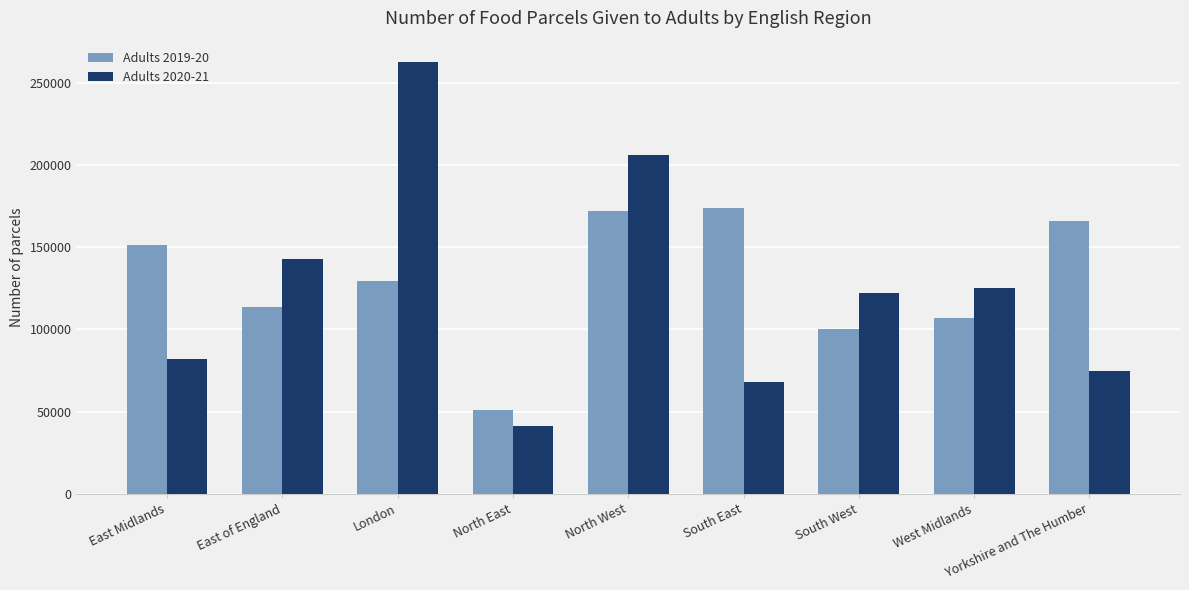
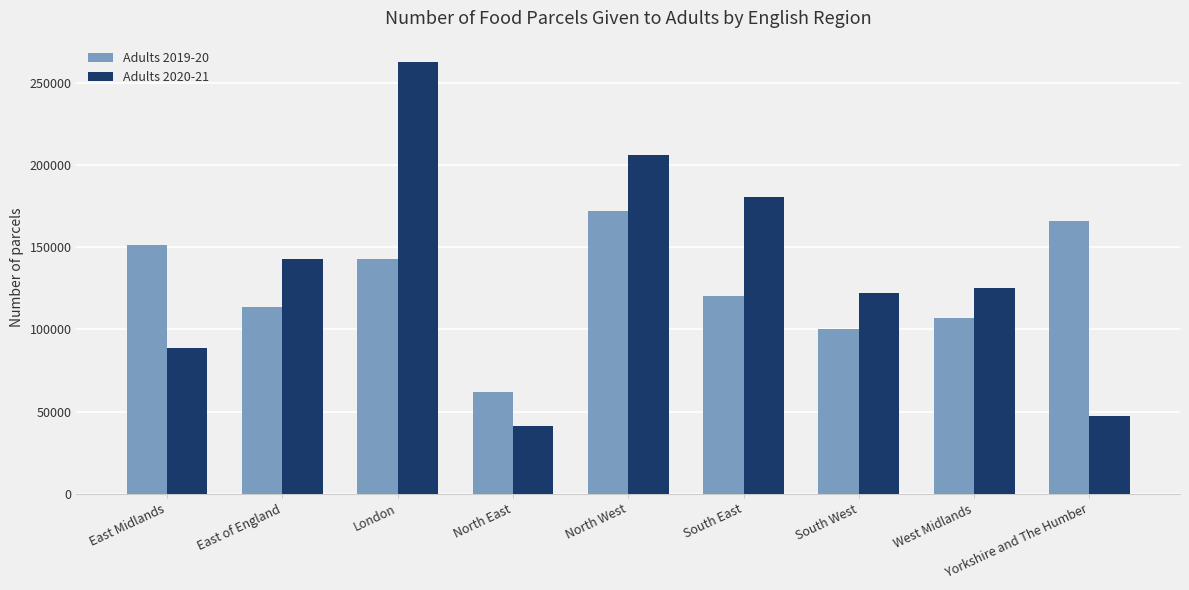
Adults 2020-21, East Midlands: 82000 -> 89000
Adults 2019-20, London: 129000 -> 143000
Adults 2019-20, North East: 51000 -> 62000
Adults 2019-20, South East: 174000 -> 121000
Adults 2020-21, South East: 68000 -> 181000
Adults 2020-21, Yorkshire and The Humber: 75000 -> 48000
